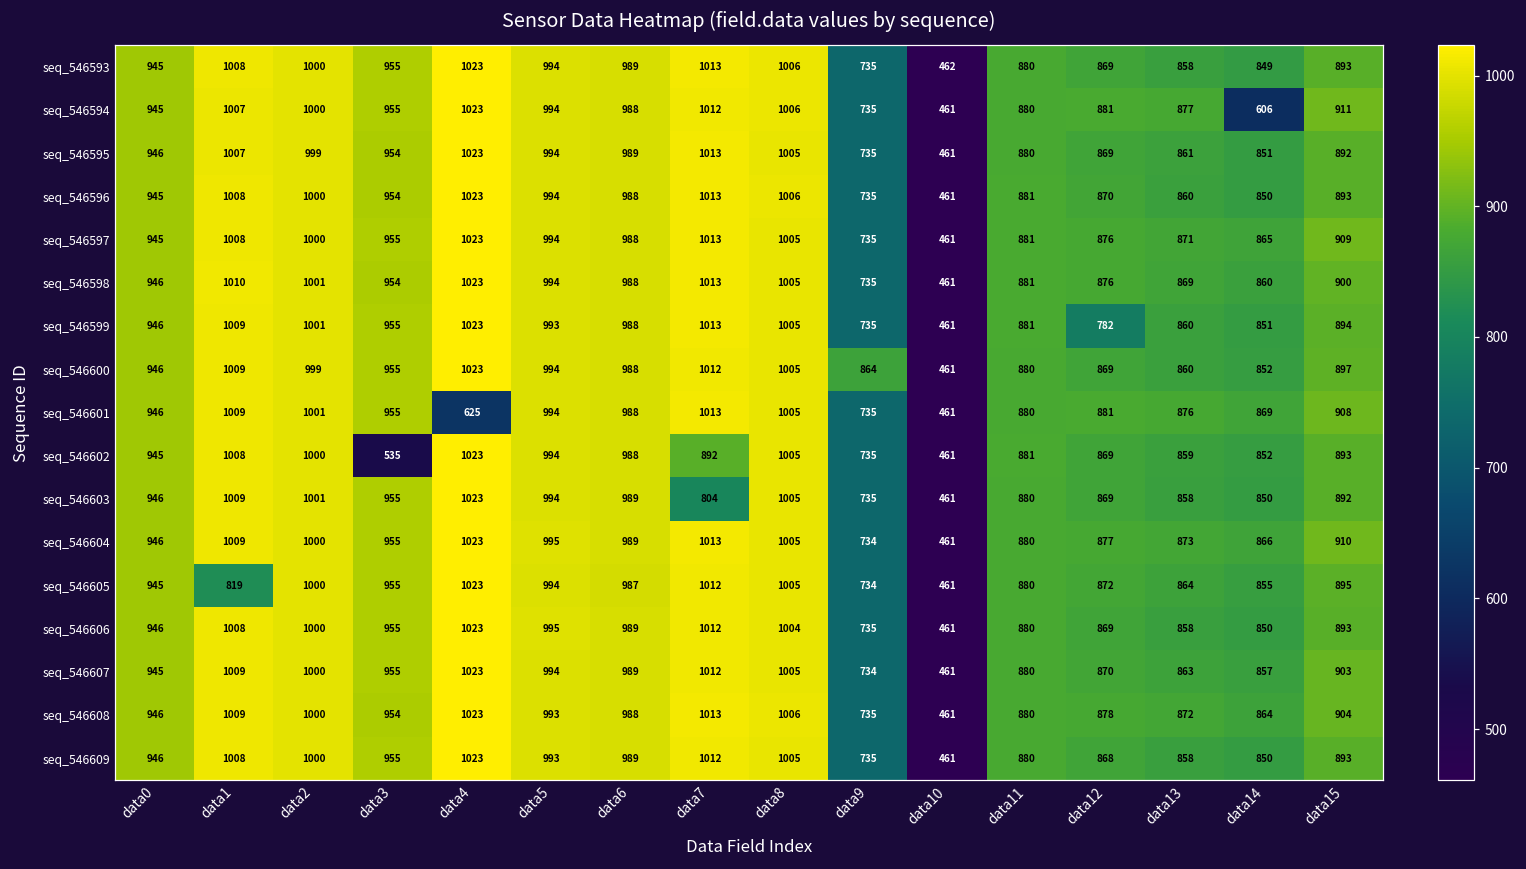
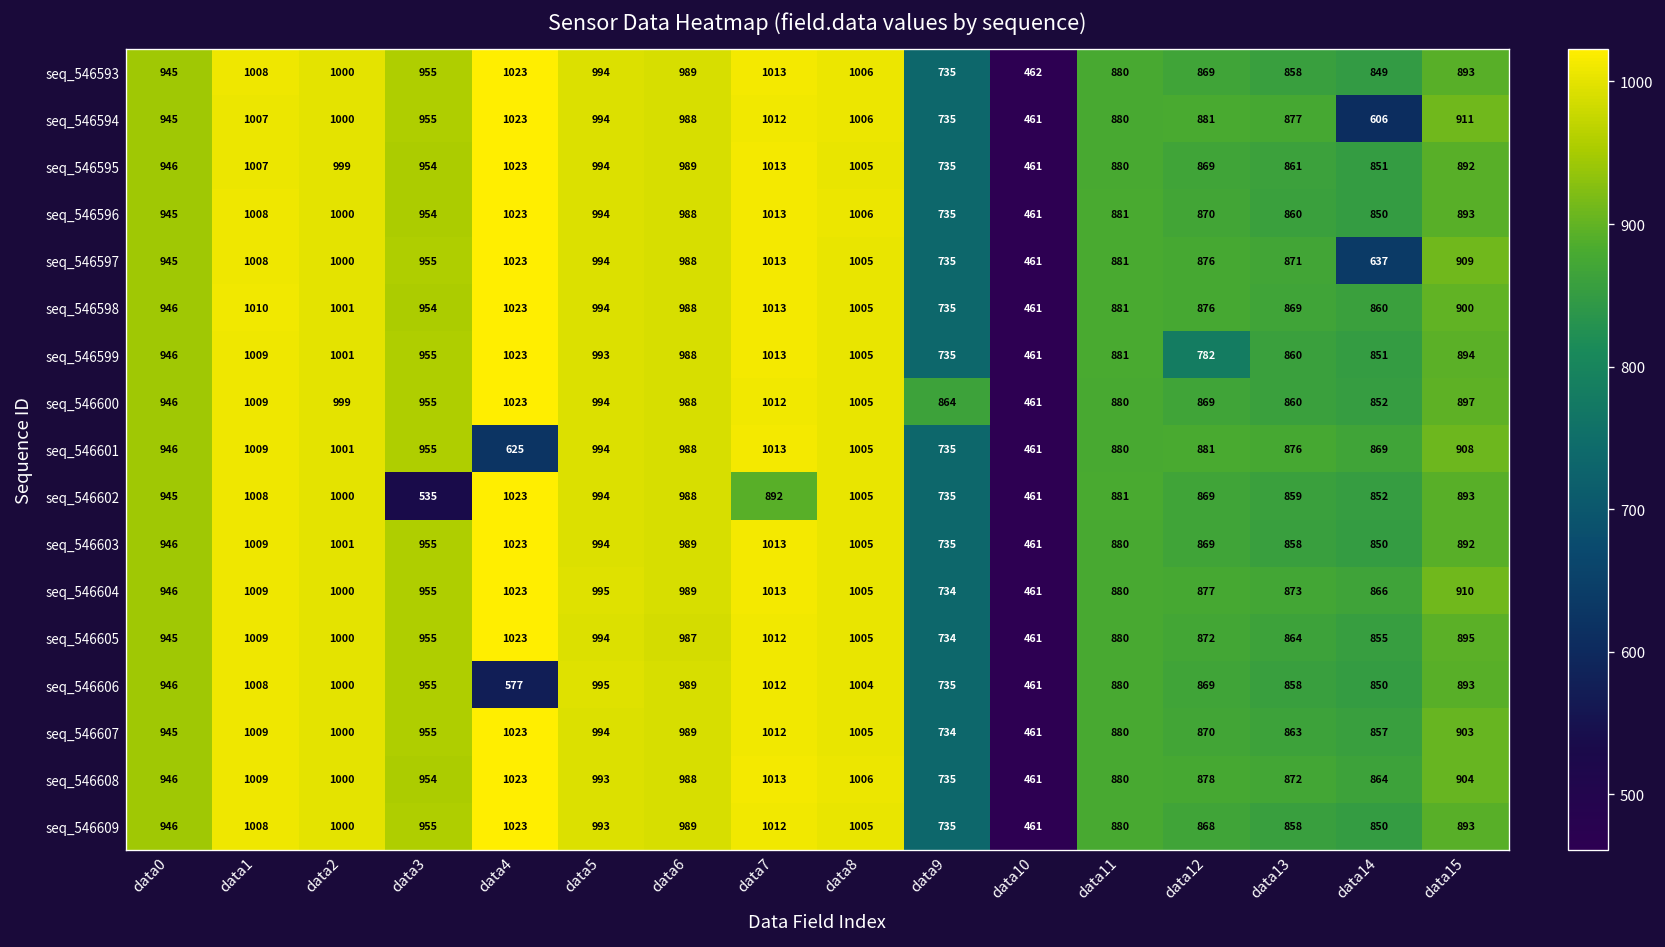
seq_546597, data14: 865 -> 637
seq_546603, data7: 804 -> 1013
seq_546605, data1: 819 -> 1009
seq_546606, data4: 1023 -> 577
